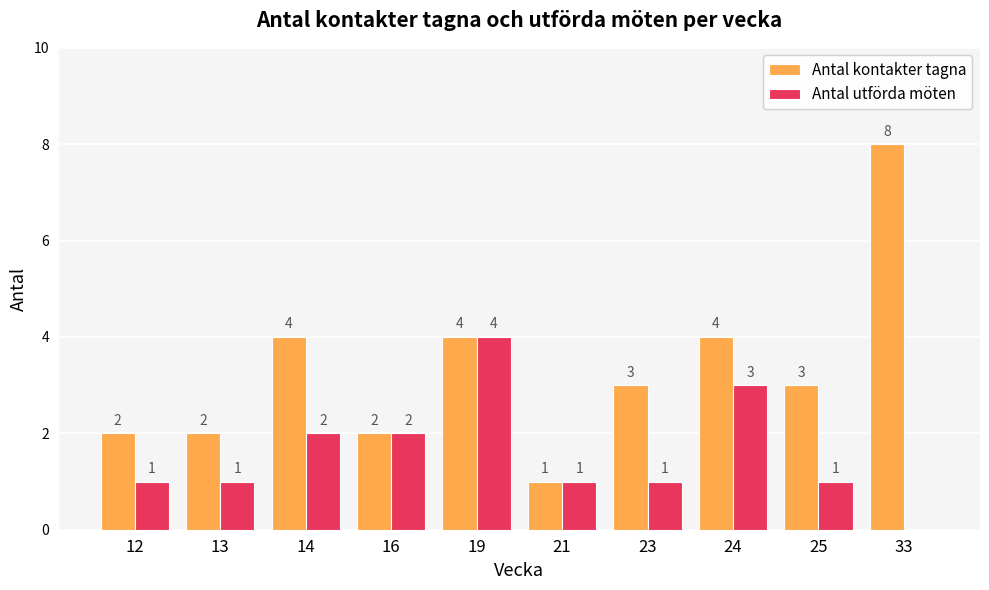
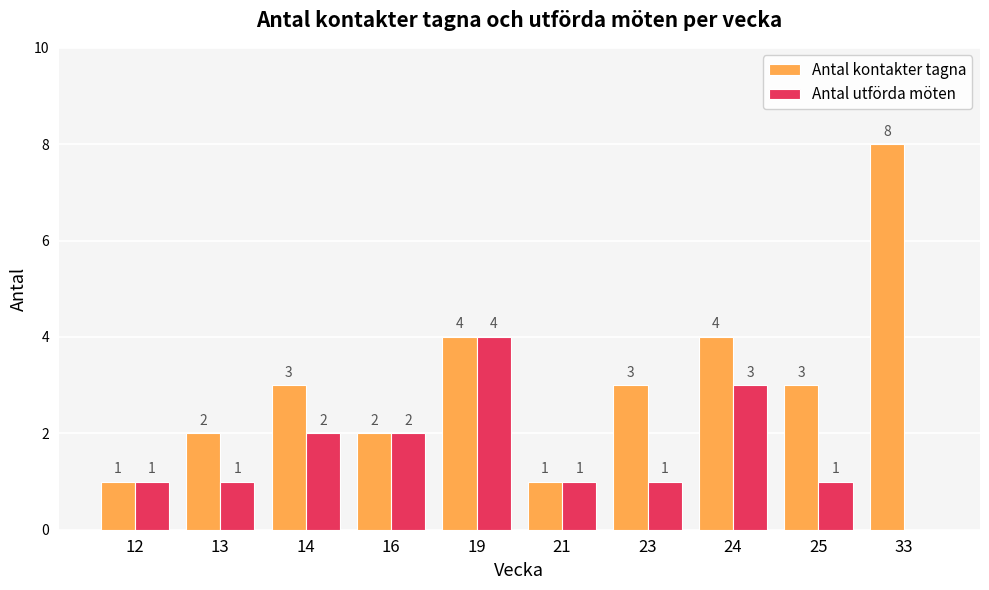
Antal kontakter tagna, 12: 2 -> 1
Antal kontakter tagna, 14: 4 -> 3
